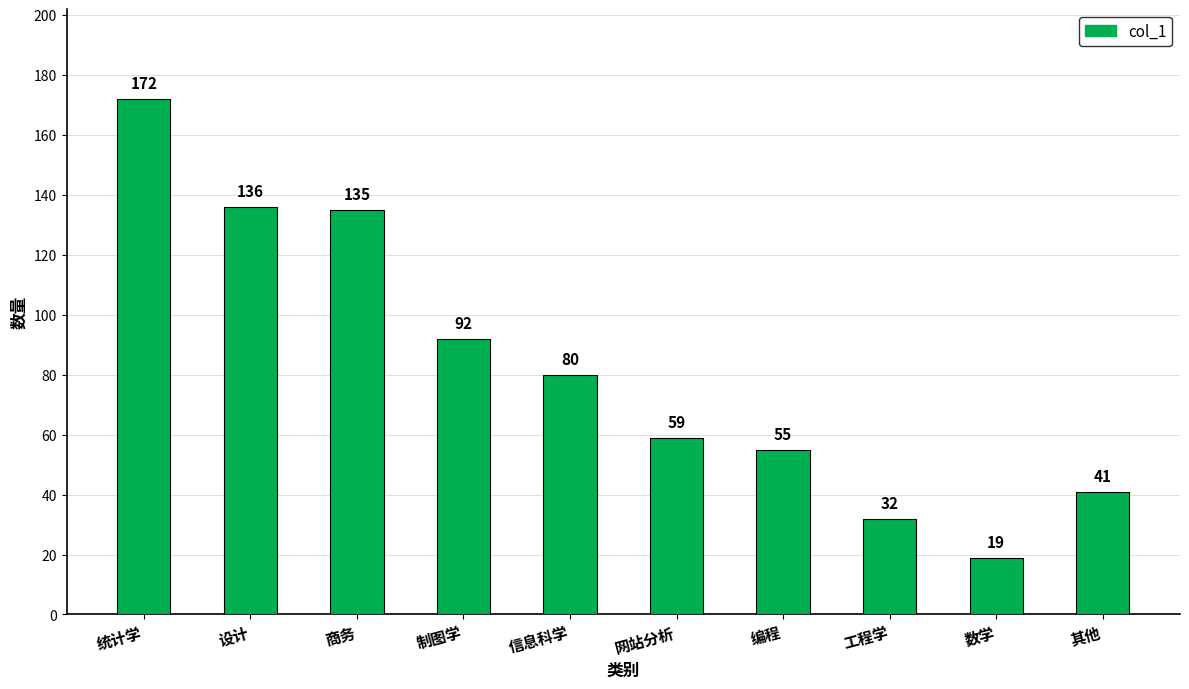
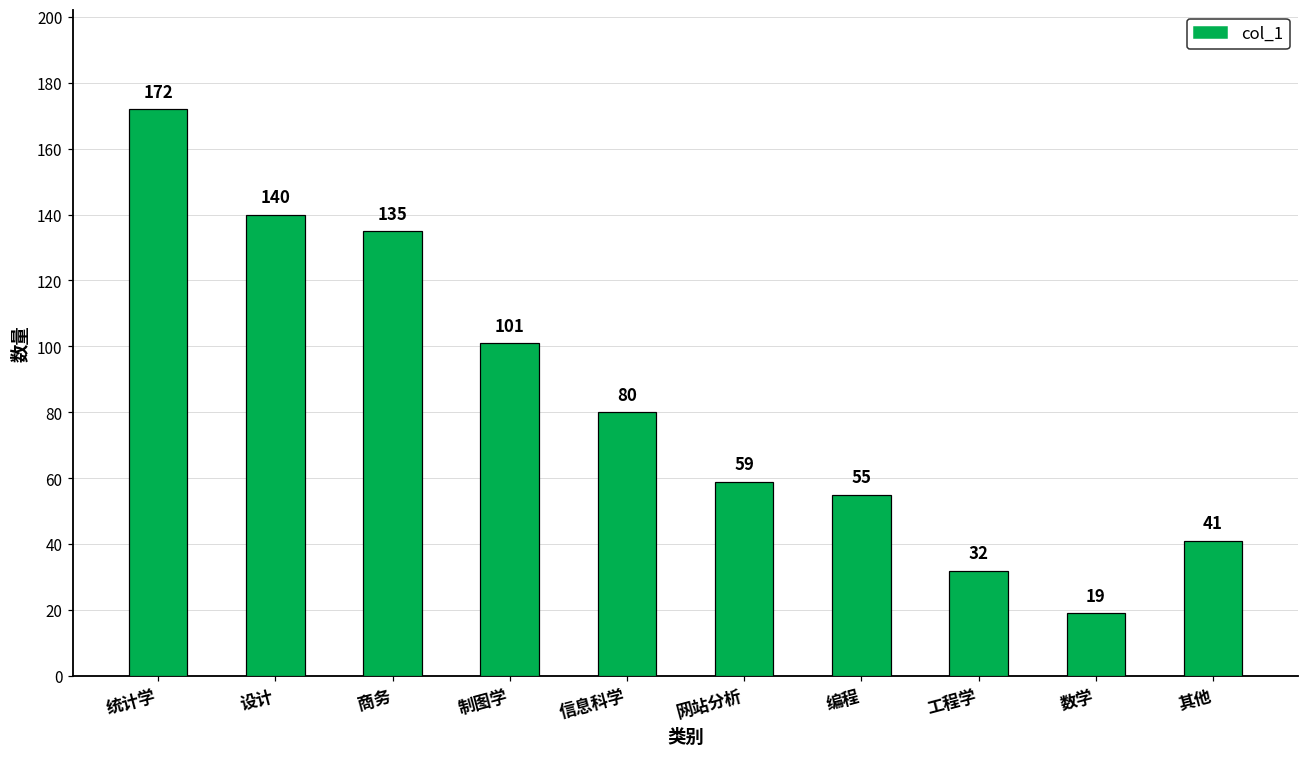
设计: 136 -> 140
制图学: 92 -> 101
